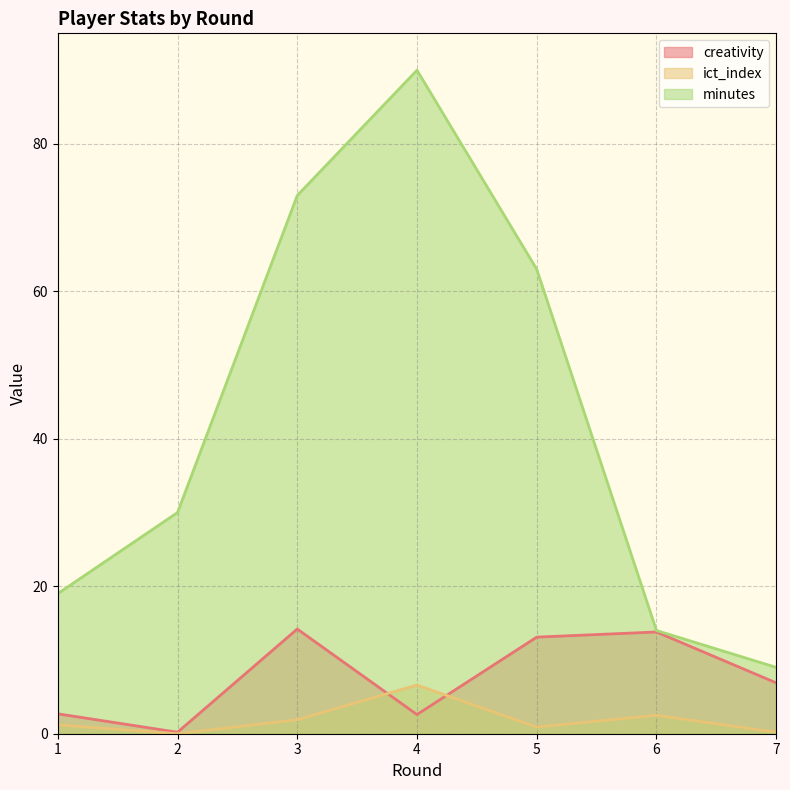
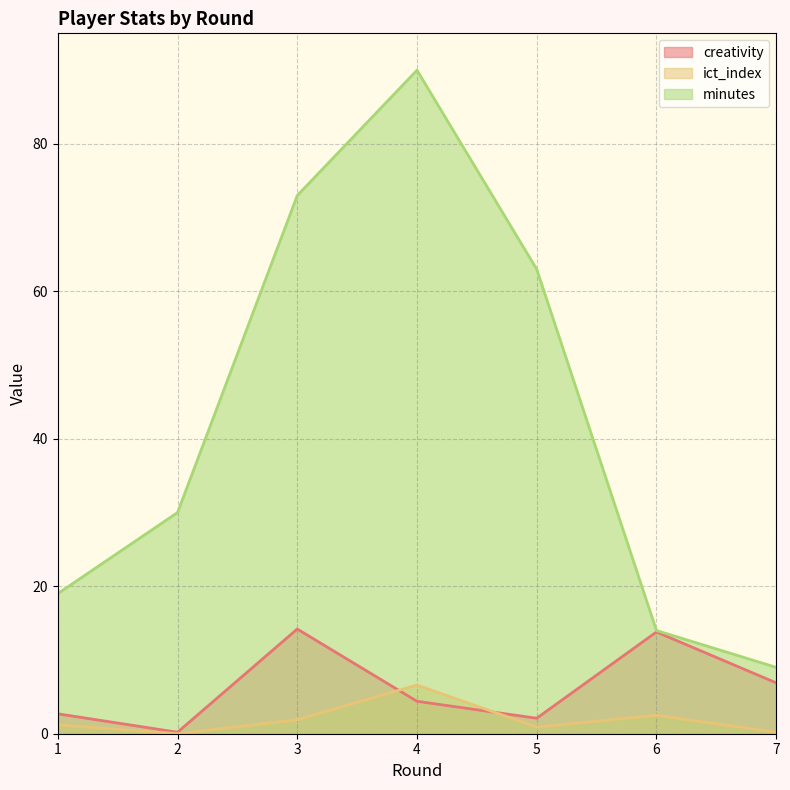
creativity, 4: 3 -> 4
creativity, 5: 13 -> 2
